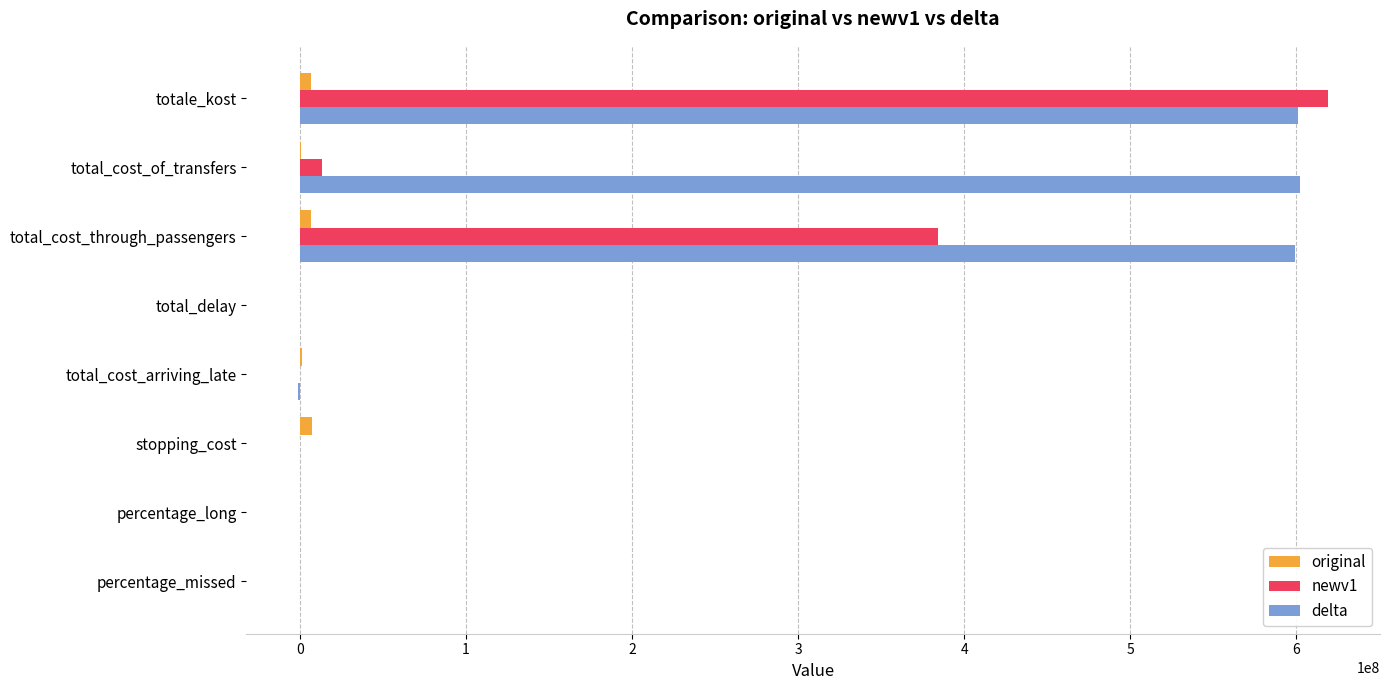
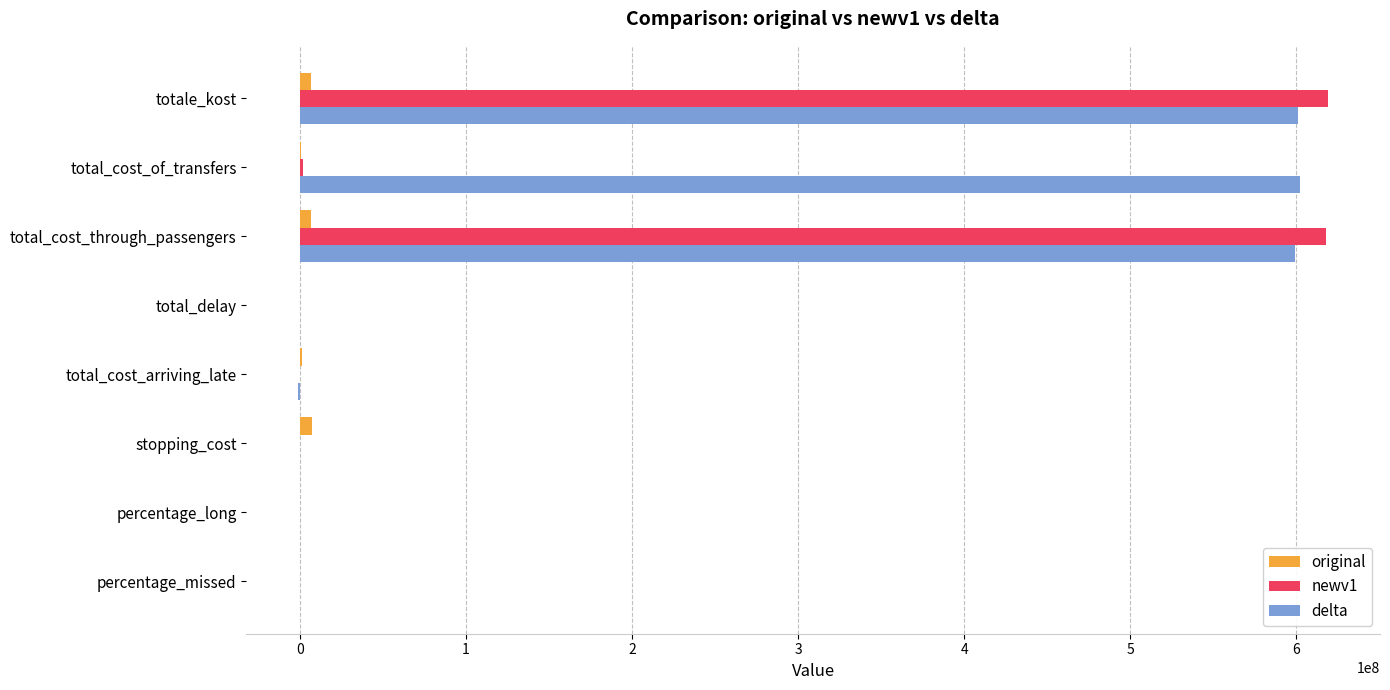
newv1, total_cost_of_transfers: 13000000 -> 2000000
newv1, total_cost_through_passengers: 384000000 -> 618000000
